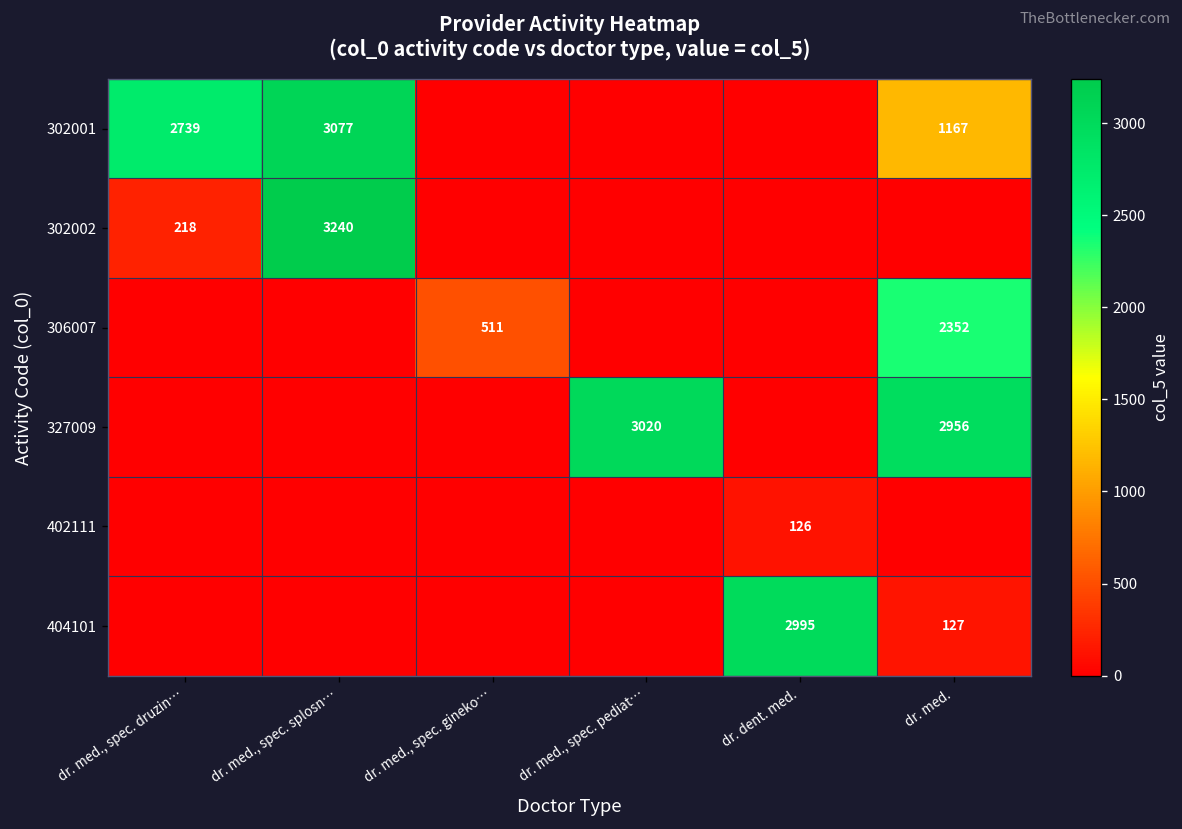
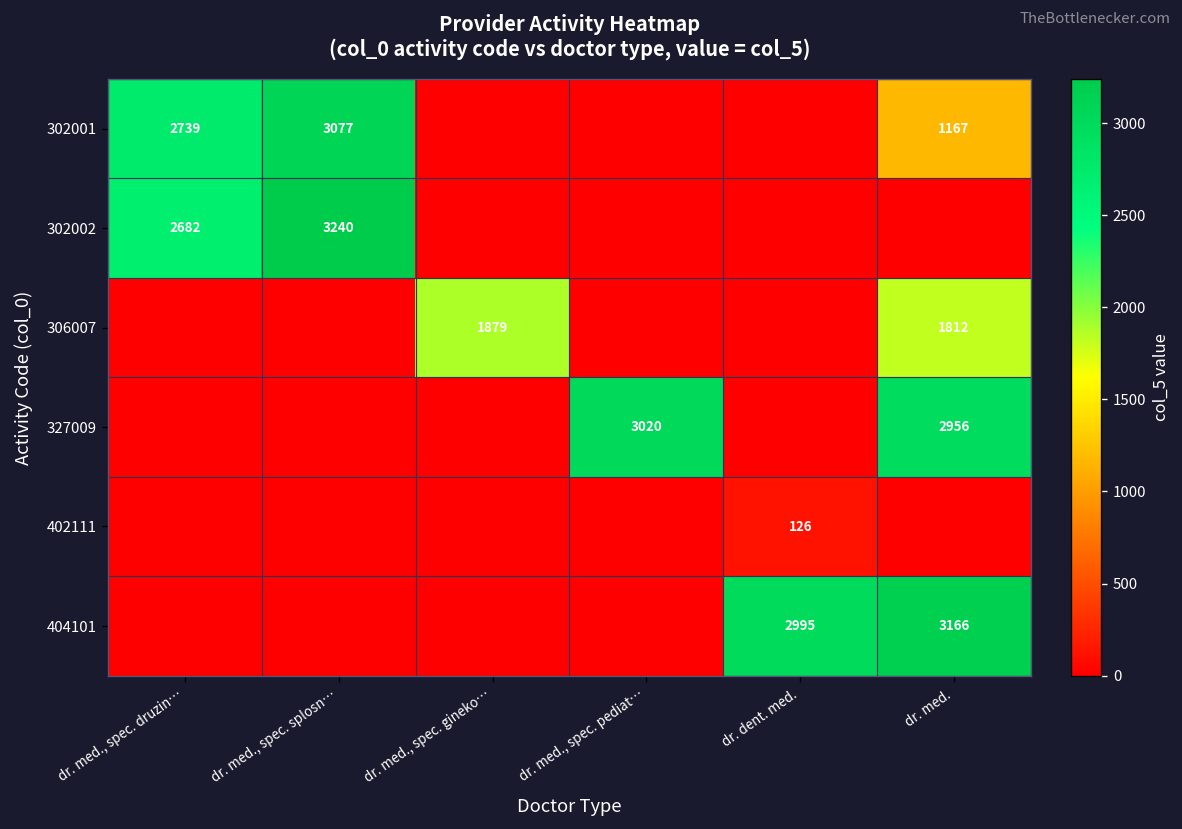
302002, dr. med., spec. druzin…: 218 -> 2682
306007, dr. med., spec. gineko…: 511 -> 1879
306007, dr. med.: 2352 -> 1812
404101, dr. med.: 127 -> 3166
